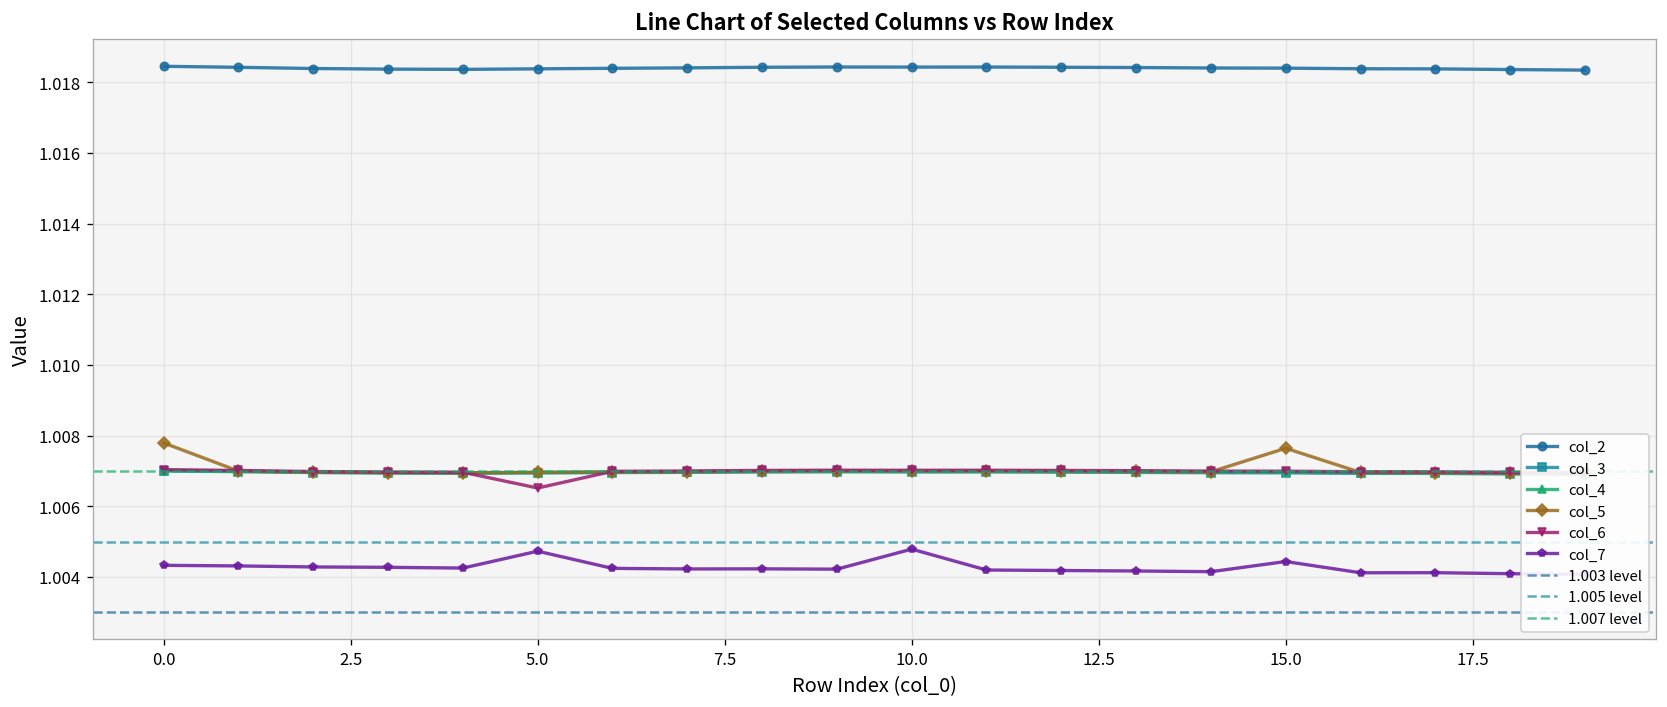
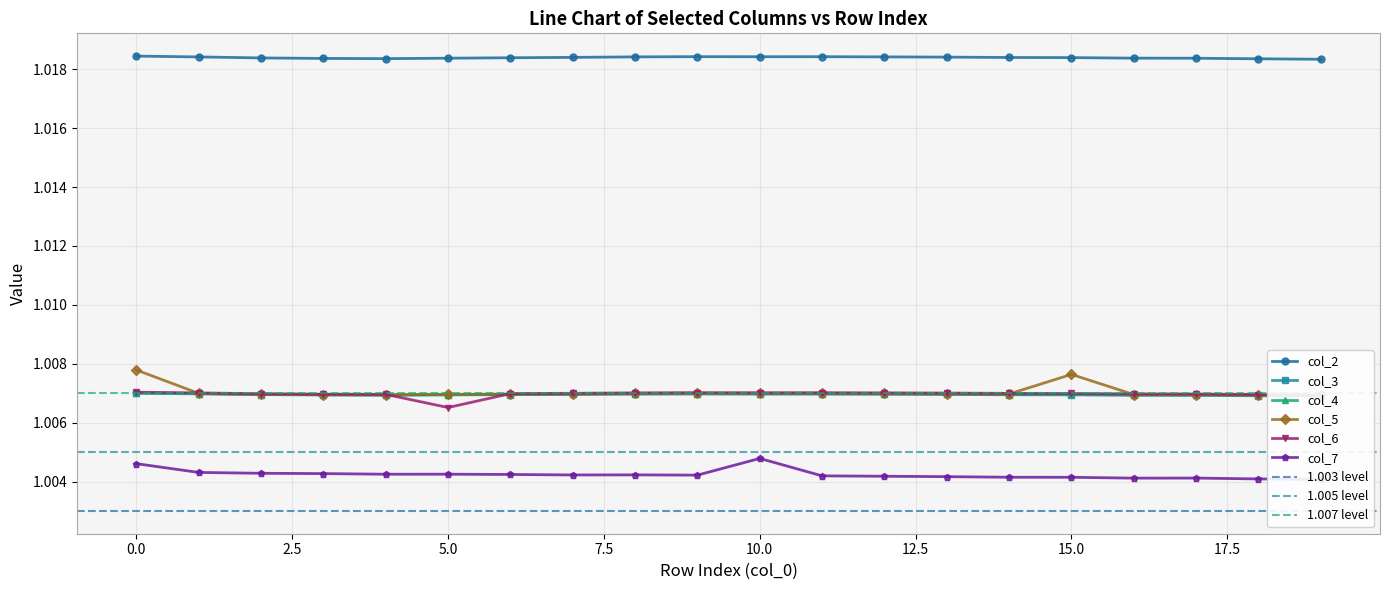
col_7, 0.0: 1.0043 -> 1.0046
col_7, 5.0: 1.0047 -> 1.0042
col_7, 15.0: 1.0044 -> 1.0041
